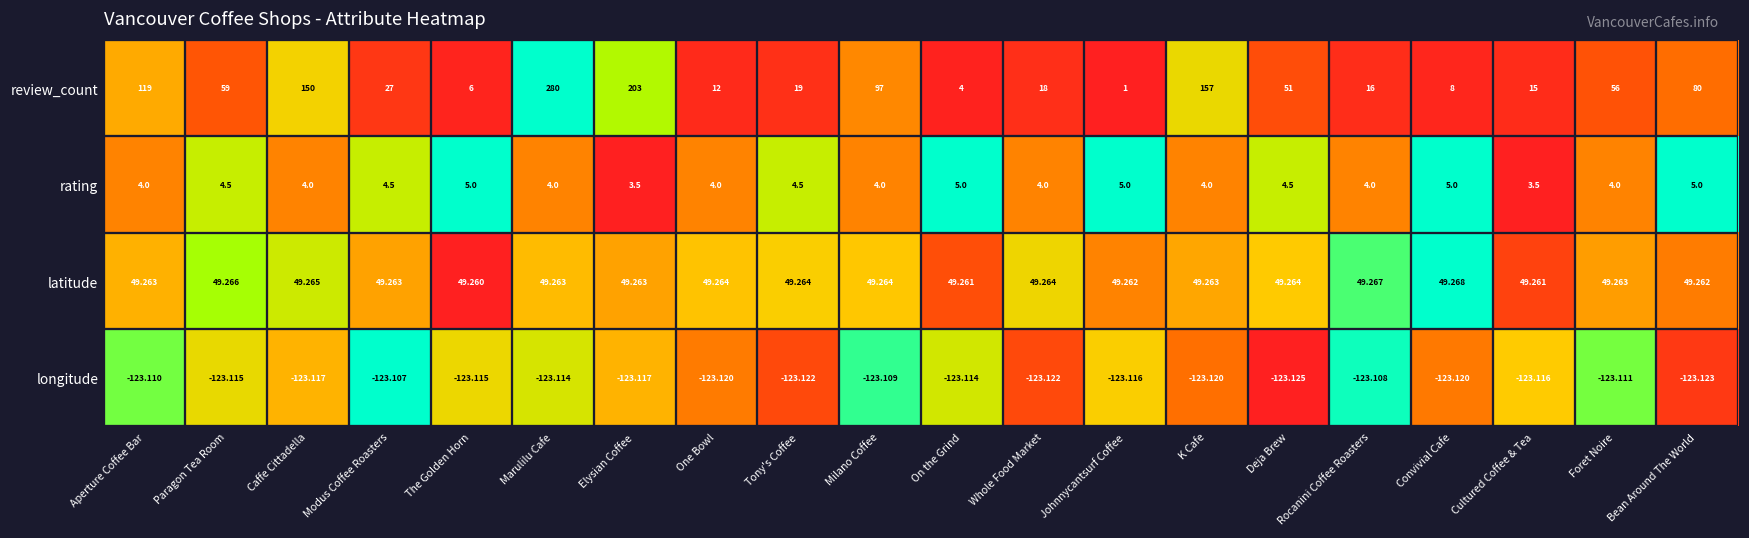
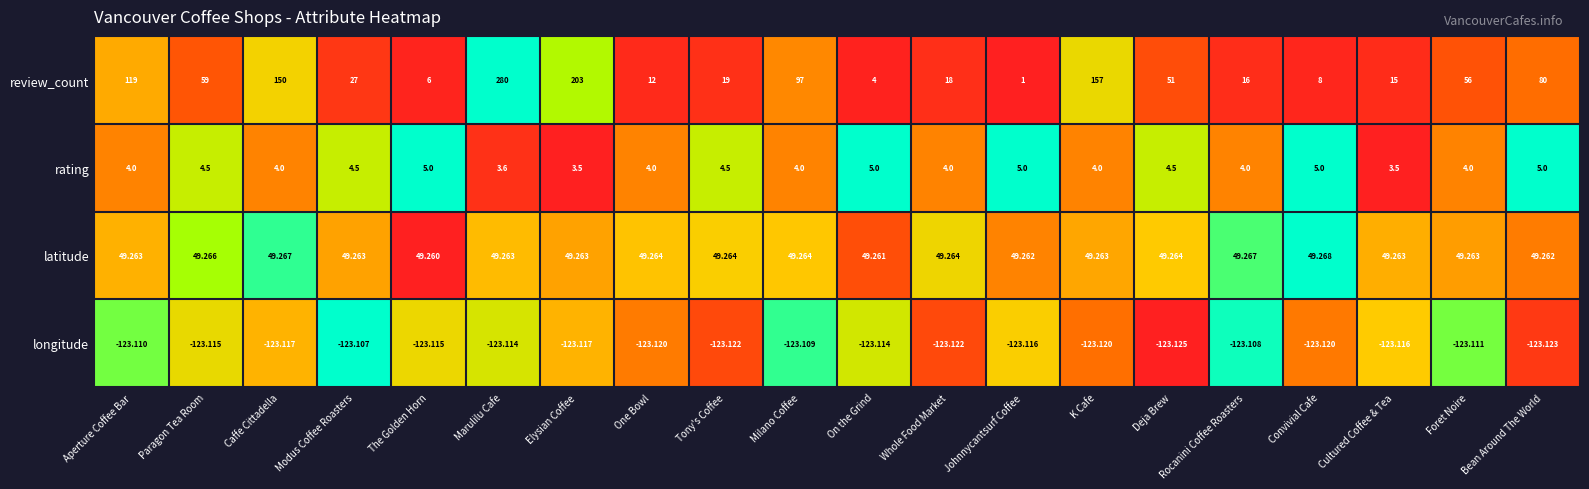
rating, Marulilu Cafe: 4.0 -> 3.6
latitude, Caffe Cittadella: 49.265 -> 49.267
latitude, Cultured Coffee & Tea: 49.261 -> 49.263
